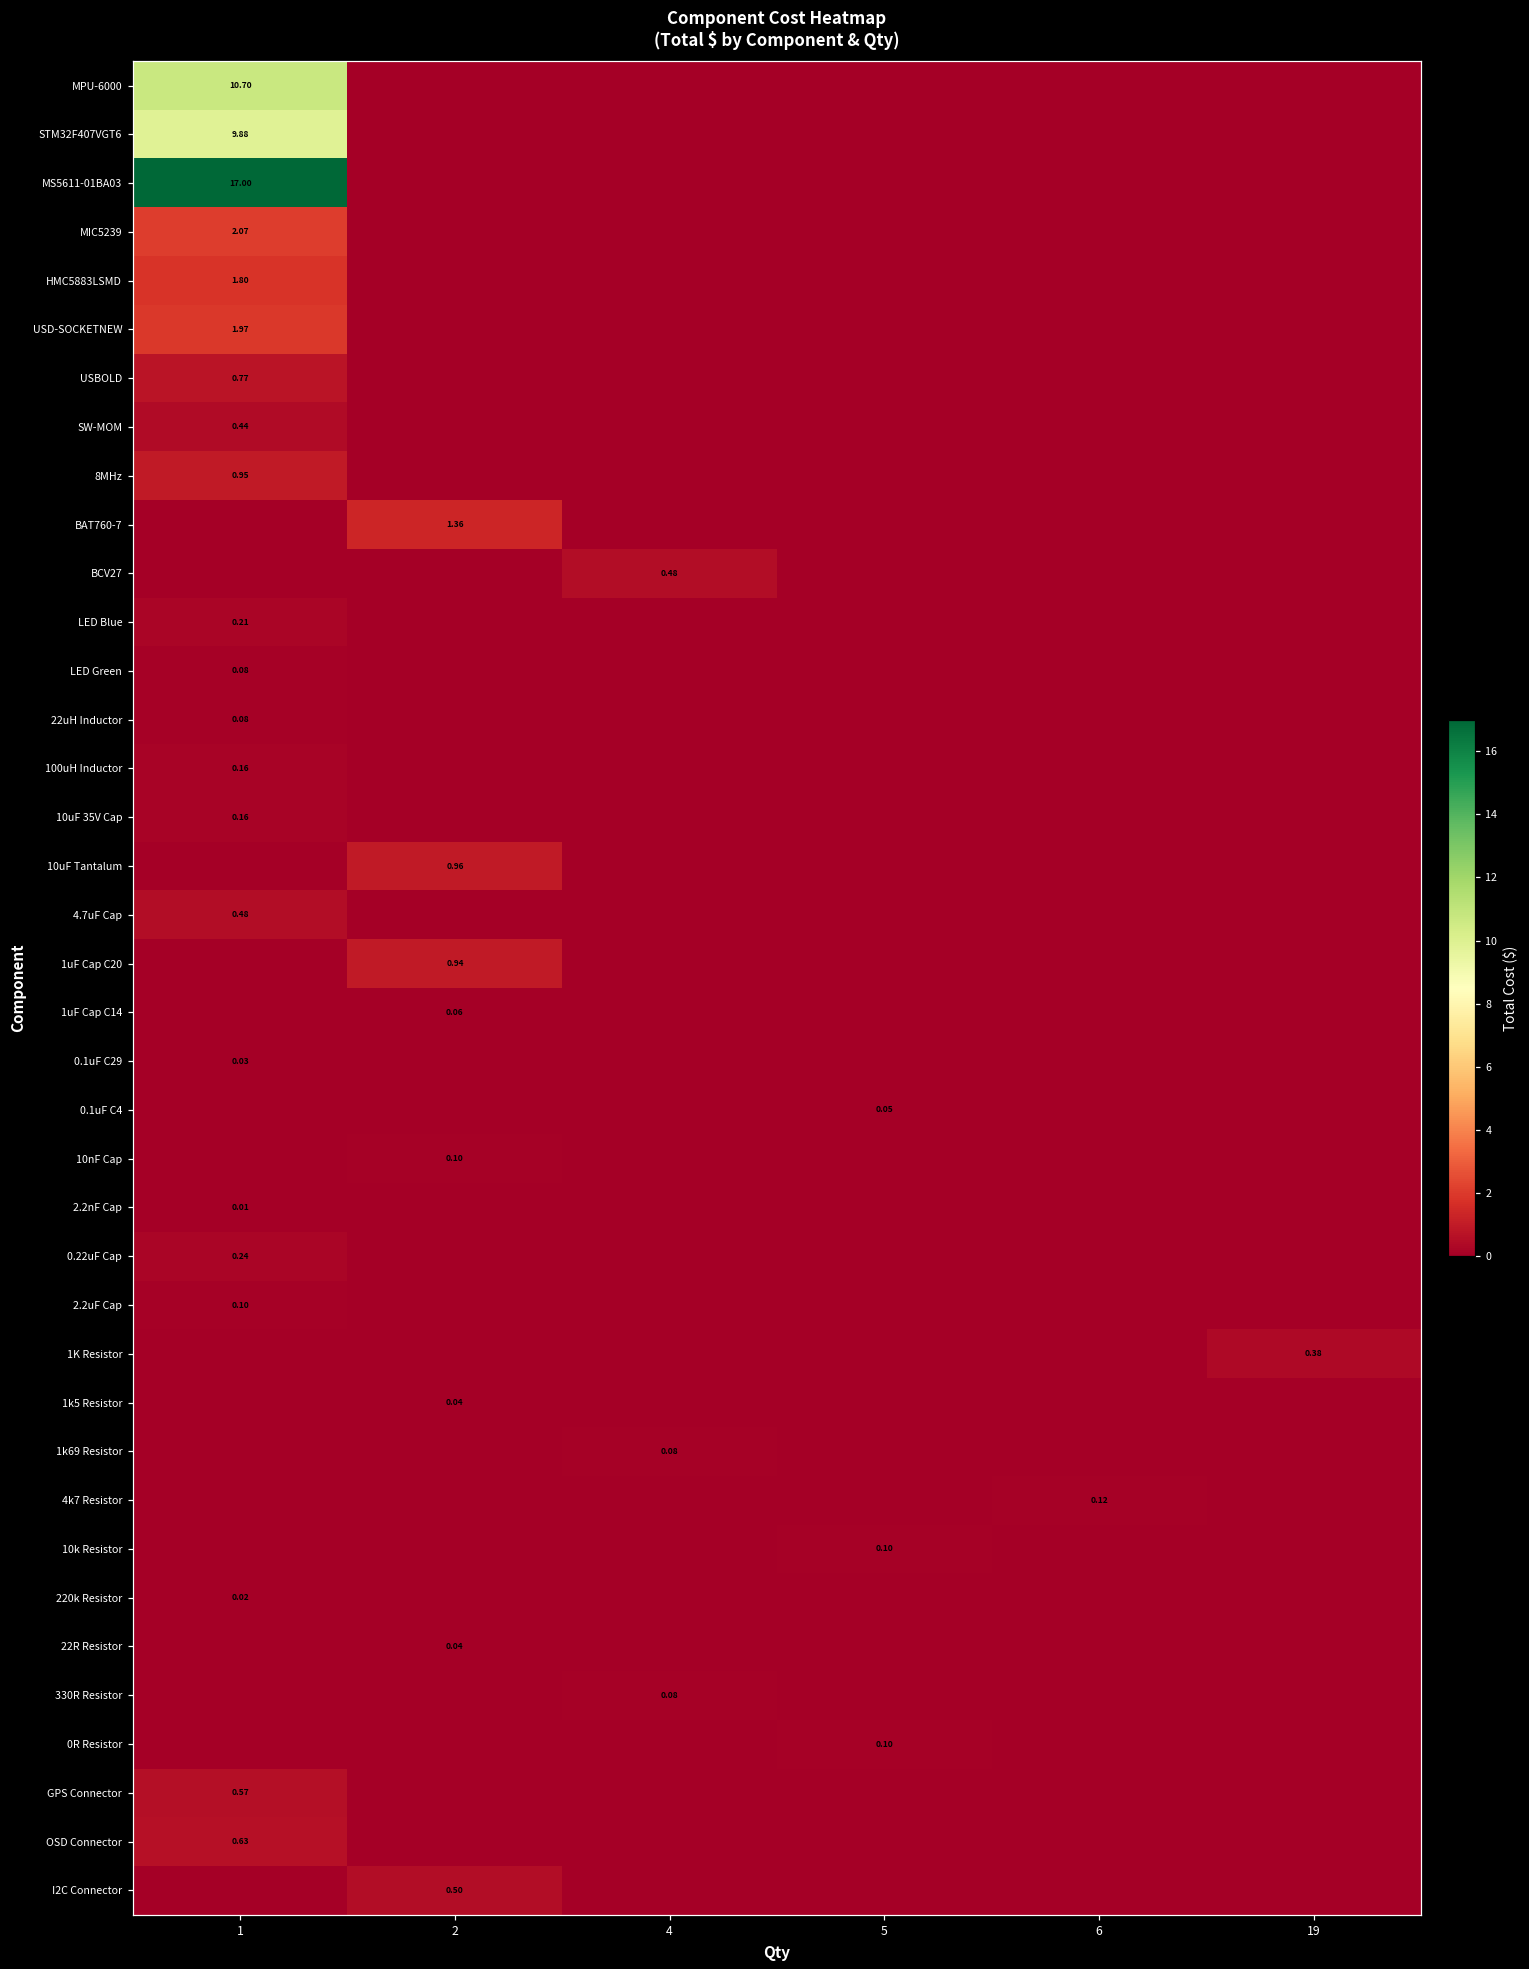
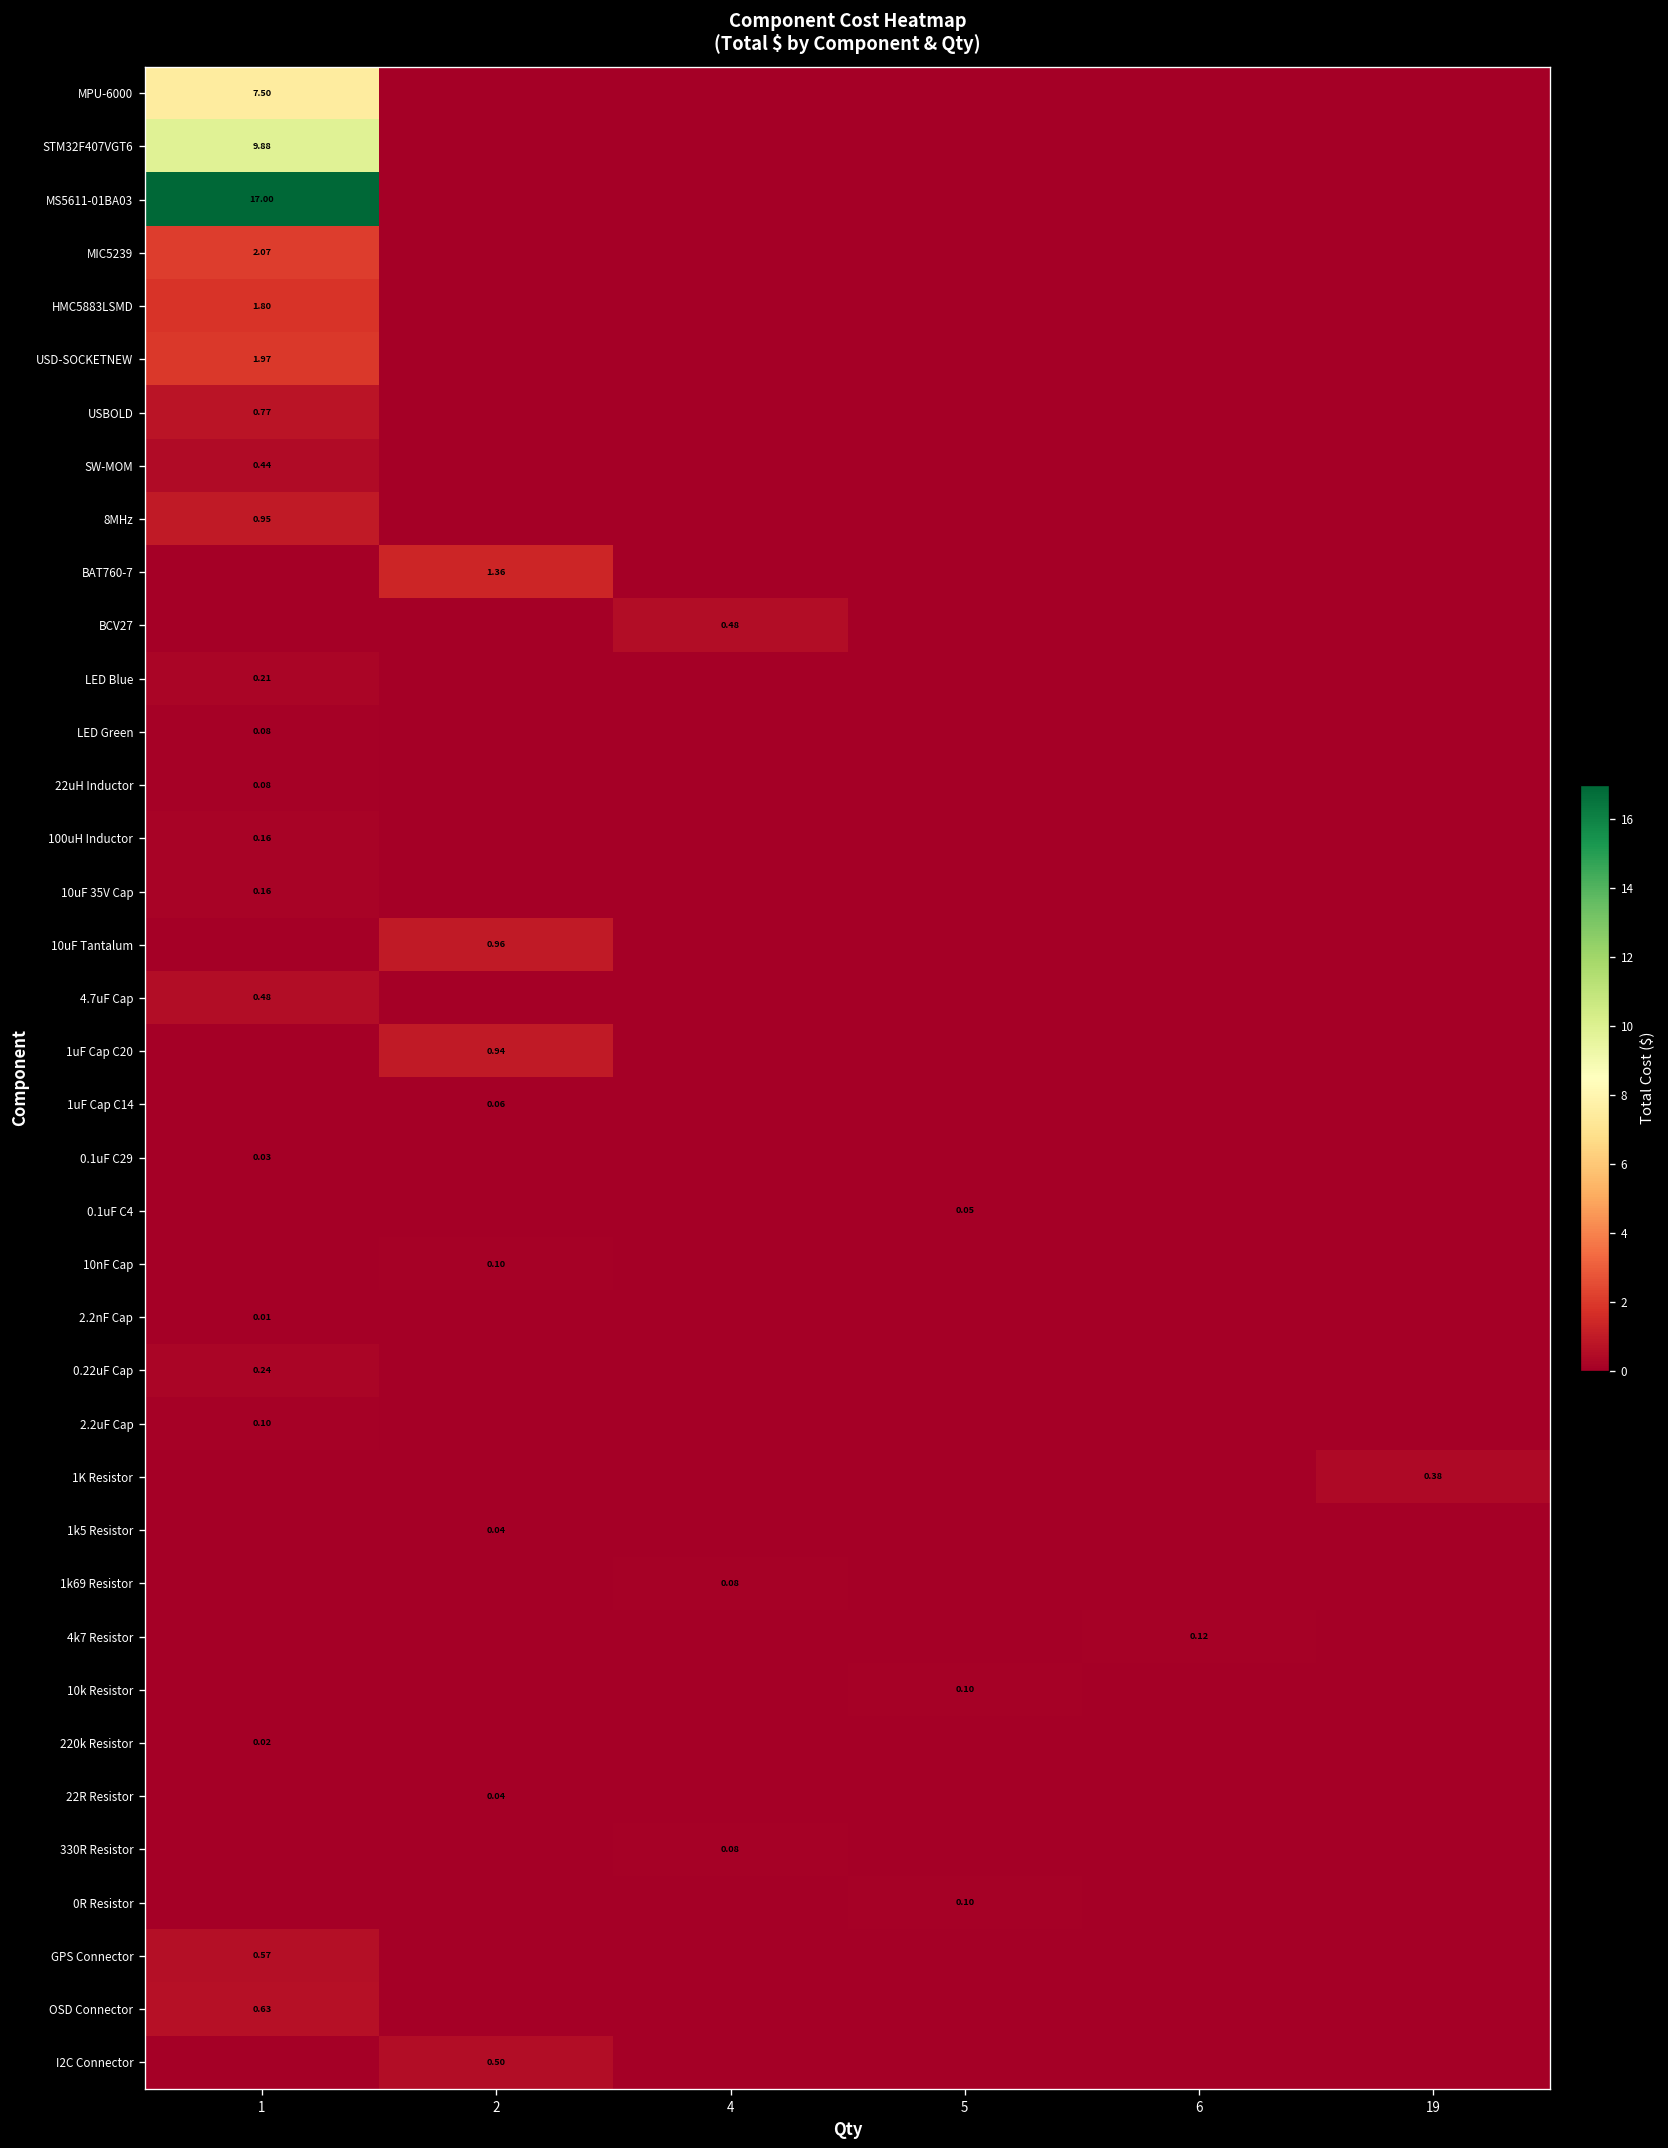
MPU-6000, 1: 10.70 -> 7.50
